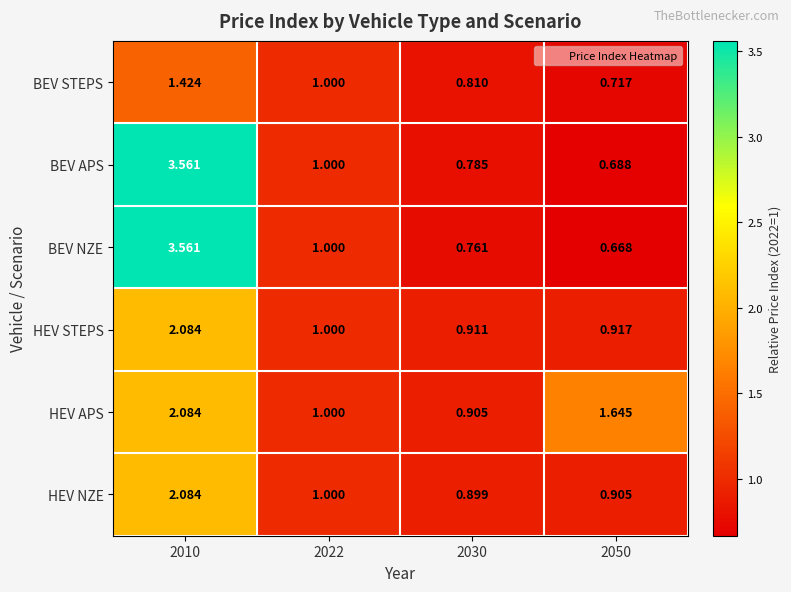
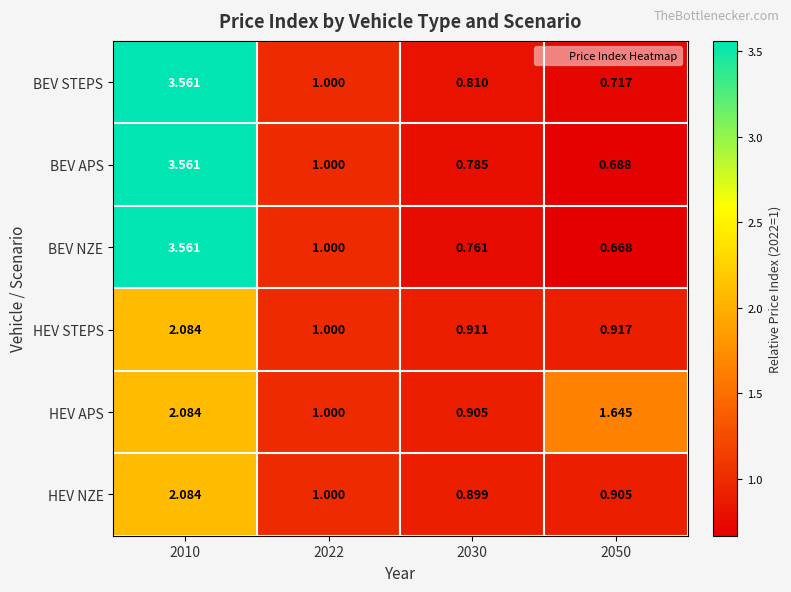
BEV STEPS, 2010: 1.424 -> 3.561
